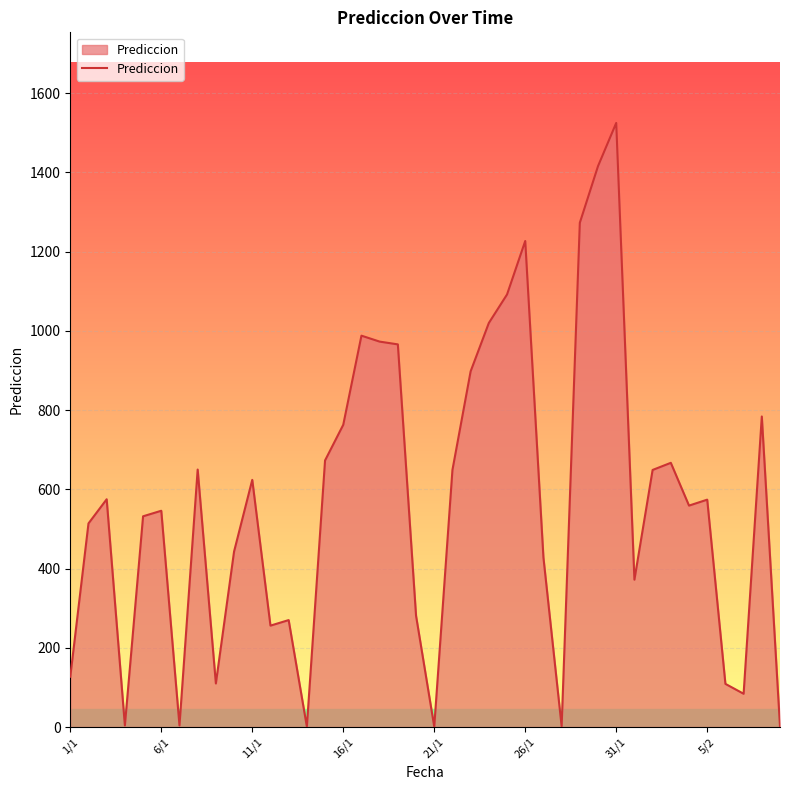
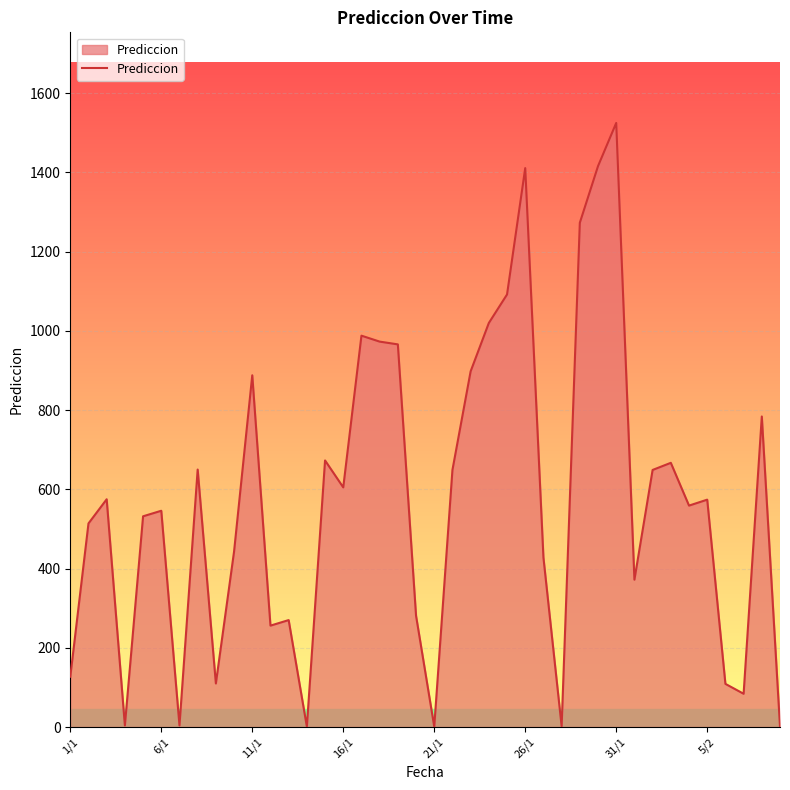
11/1: 620 -> 890
16/1: 760 -> 610
26/1: 1230 -> 1410
